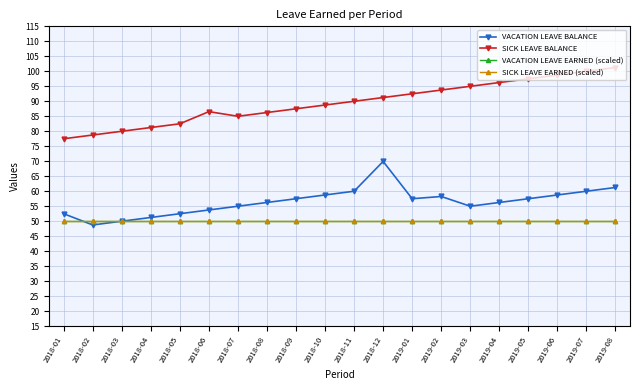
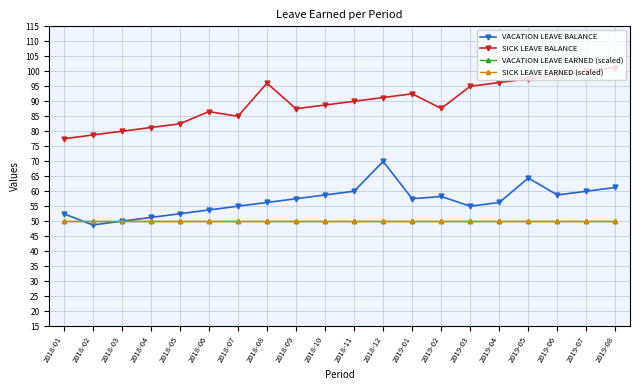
SICK LEAVE BALANCE, 2018-08: 86 -> 96
SICK LEAVE BALANCE, 2019-02: 94 -> 88
VACATION LEAVE BALANCE, 2019-05: 58 -> 64
